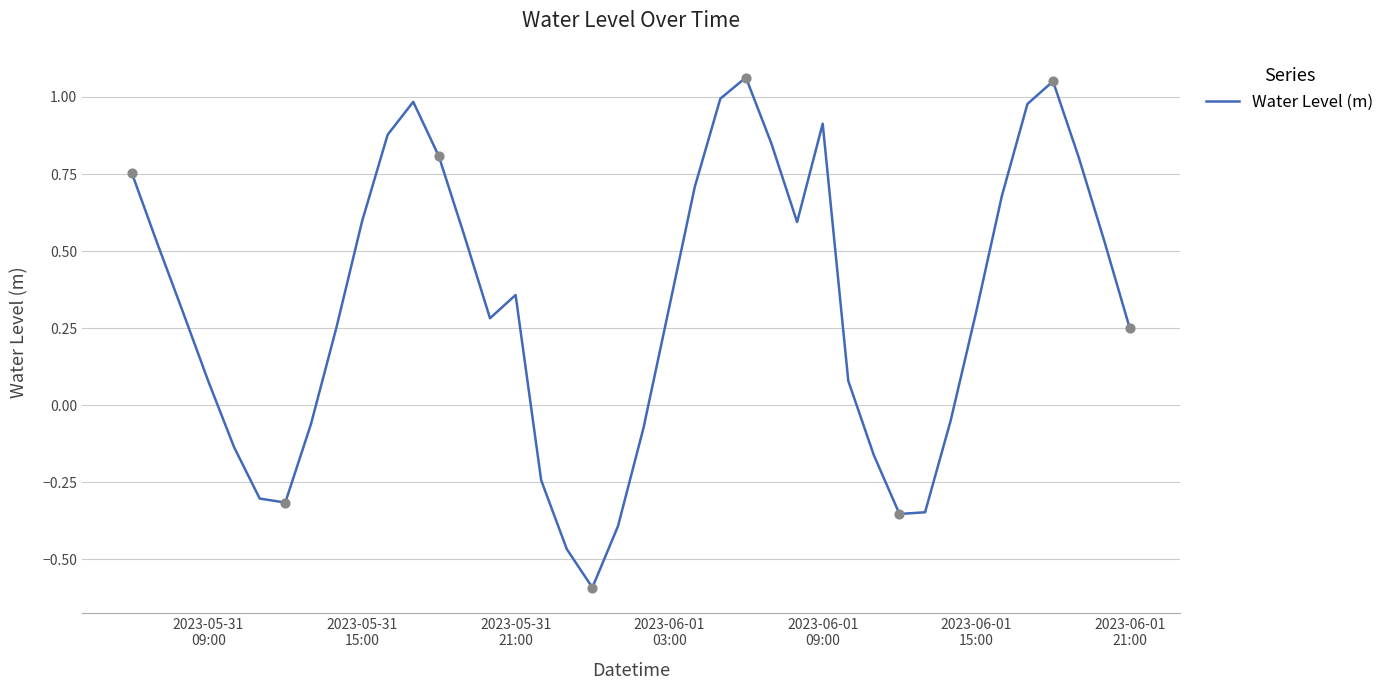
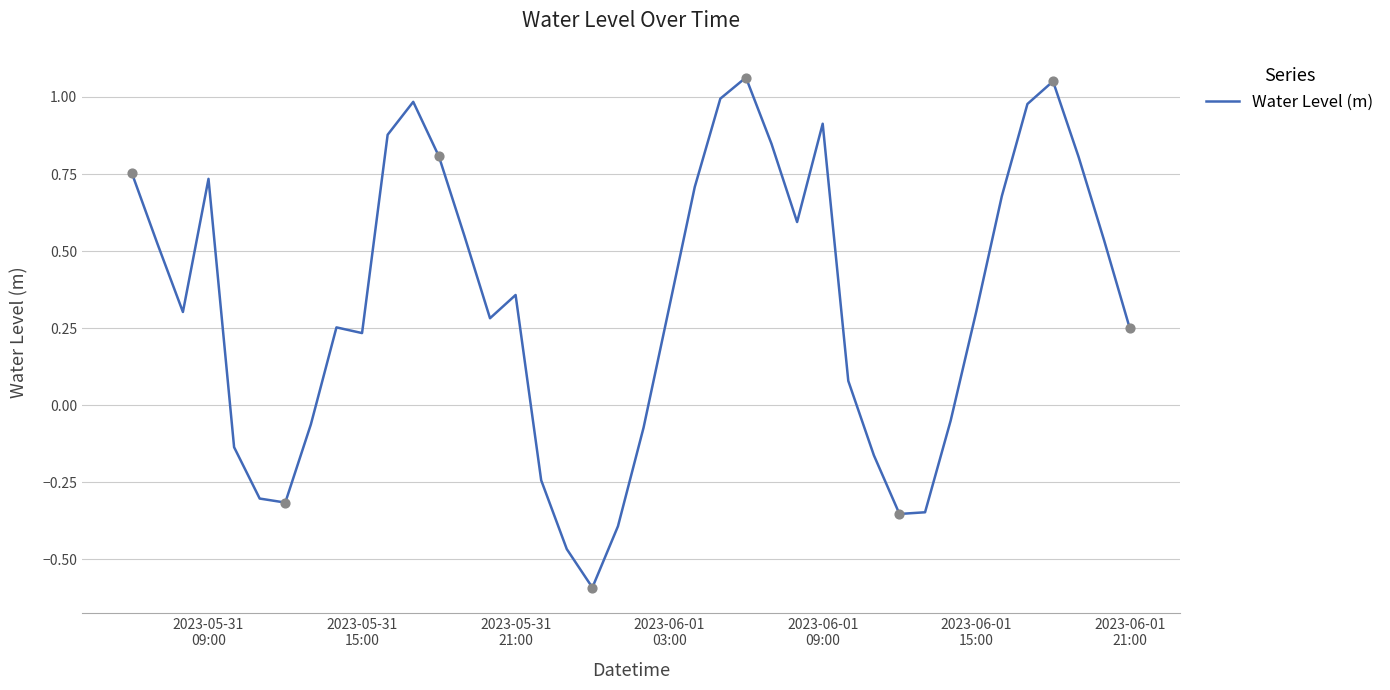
Water Level (m), 2023-05-31 09:00: 0.08 -> 0.73
Water Level (m), 2023-05-31 15:00: 0.60 -> 0.23
